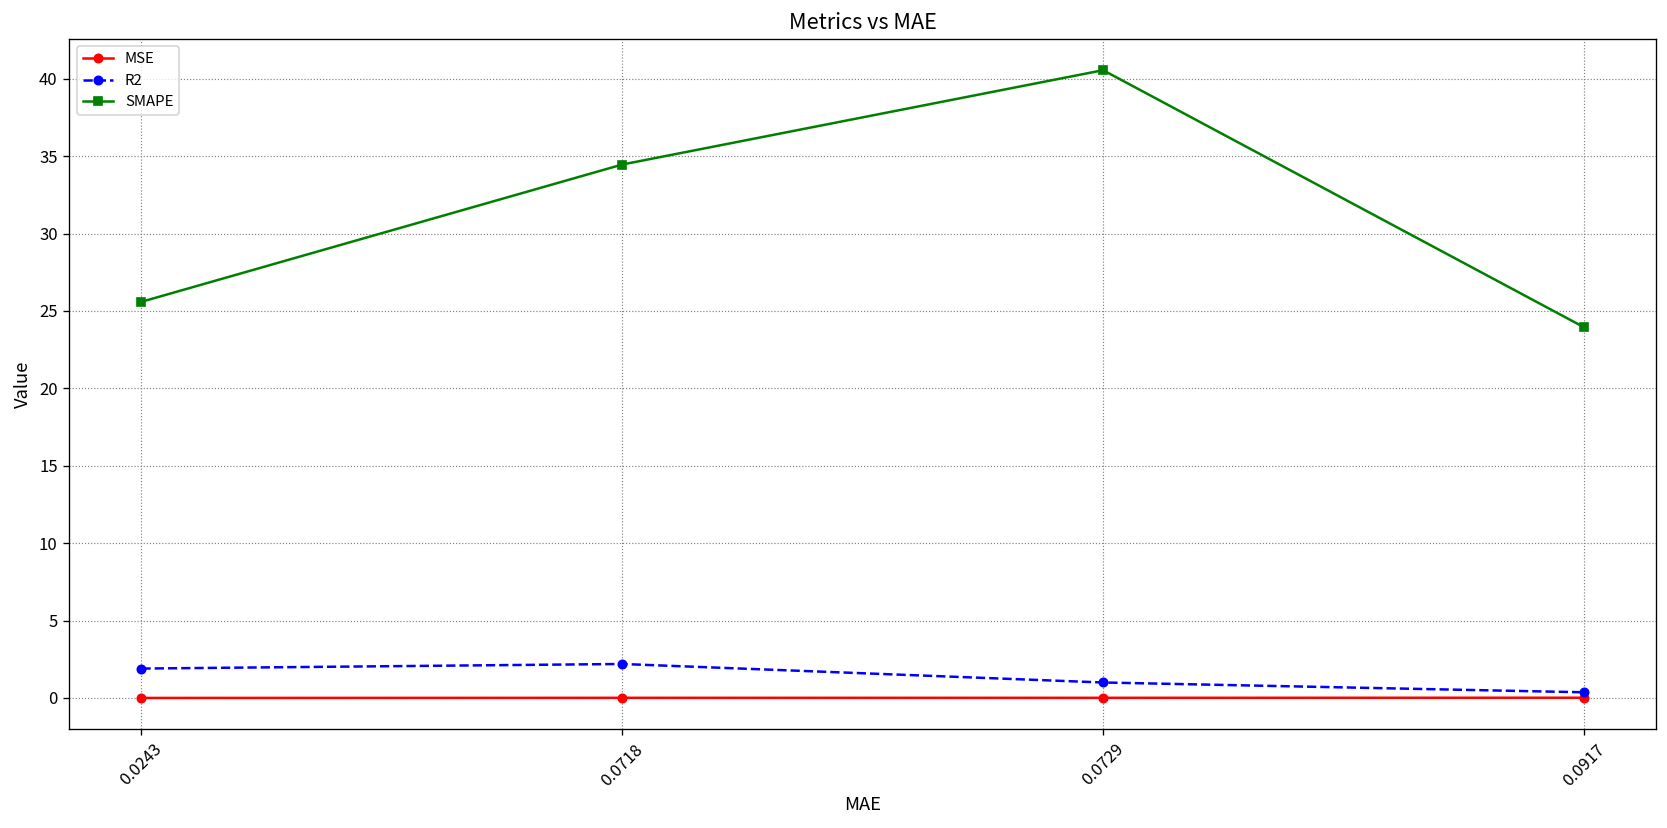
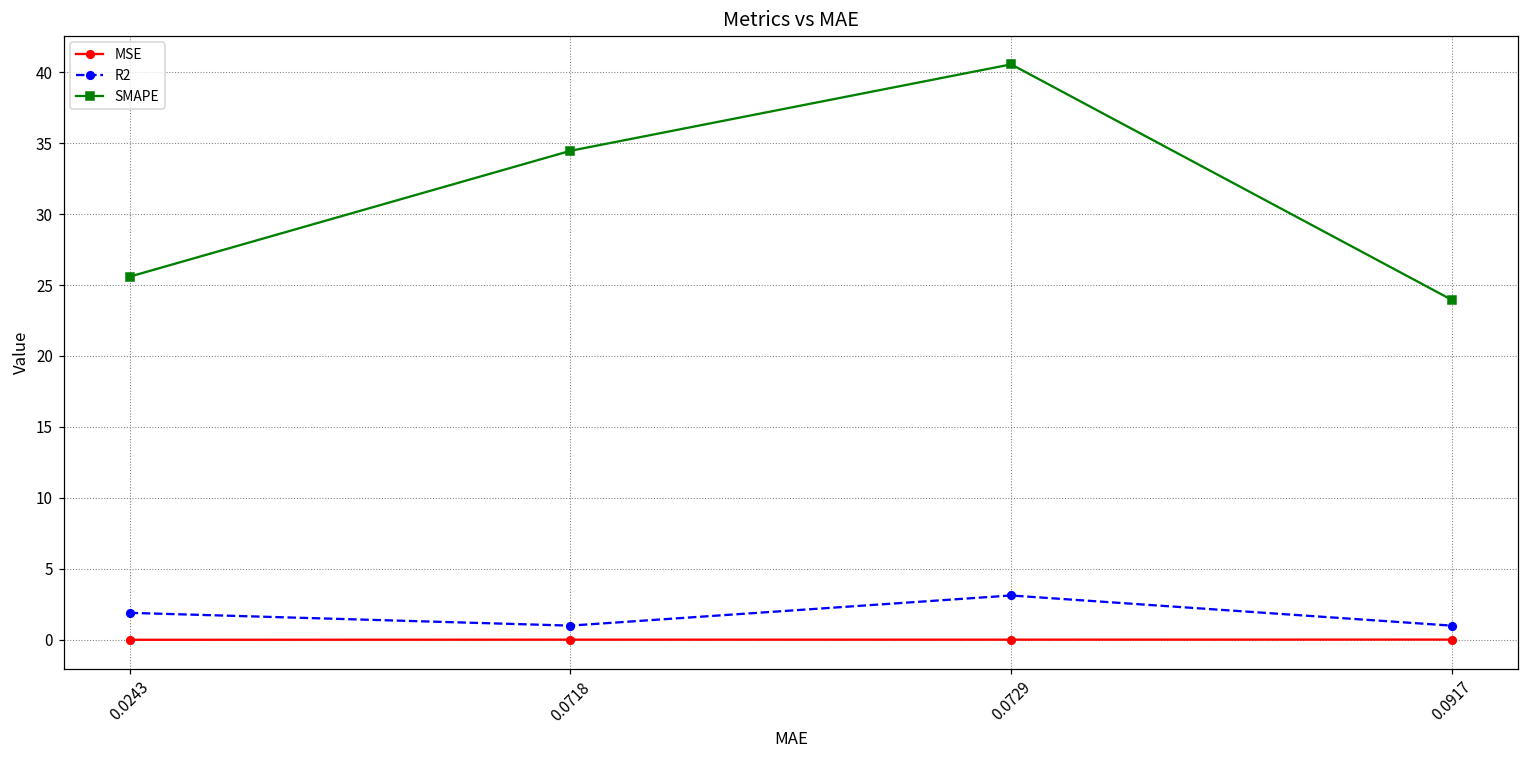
R2, 0.0718: 2.2 -> 1.0
R2, 0.0729: 1.0 -> 3.1
R2, 0.0917: 0.4 -> 1.0
